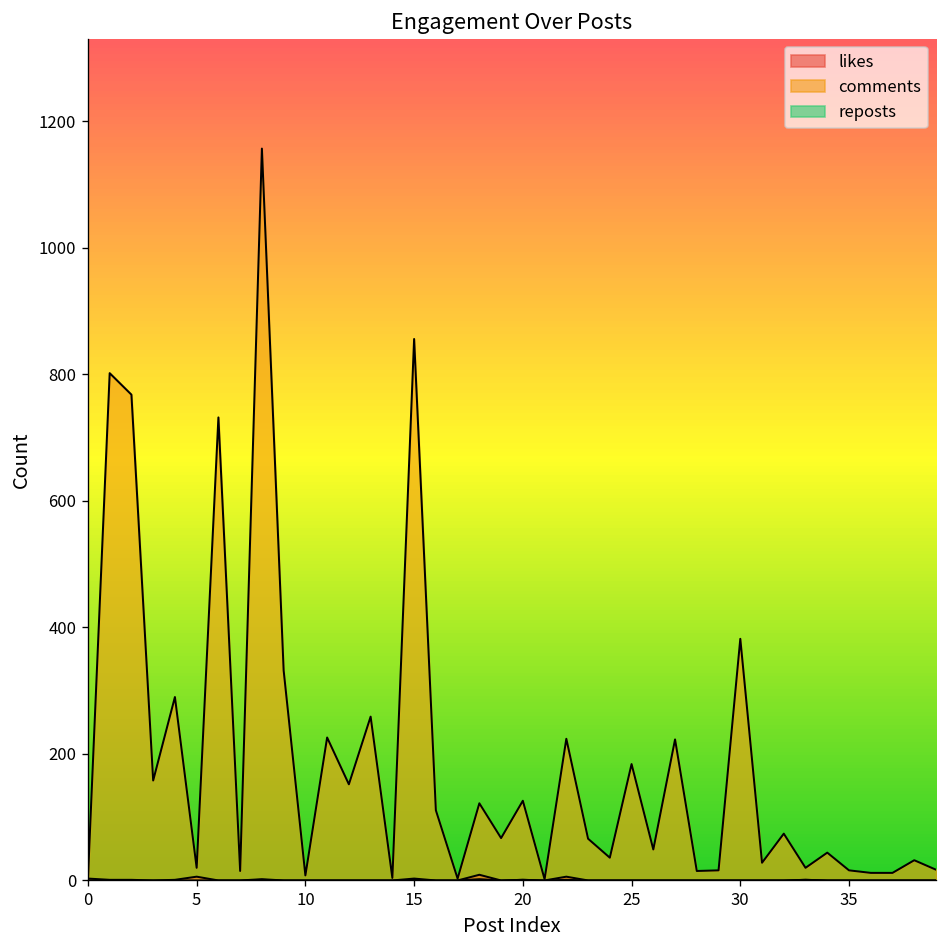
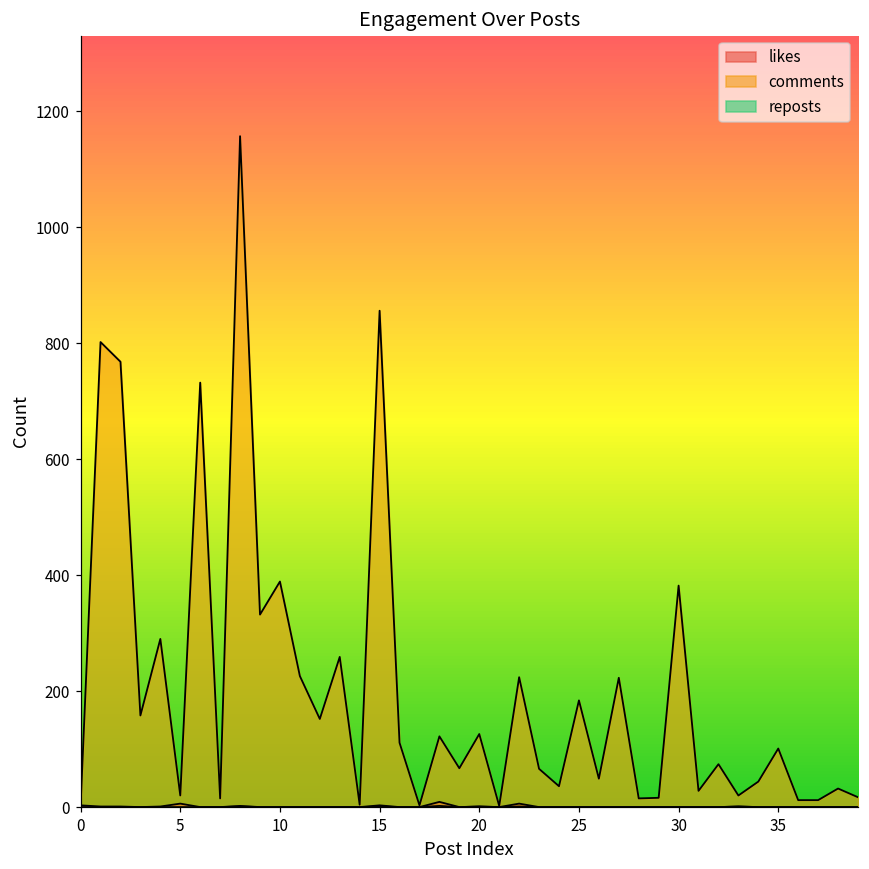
comments, 10: 10 -> 390
comments, 35: 20 -> 100
